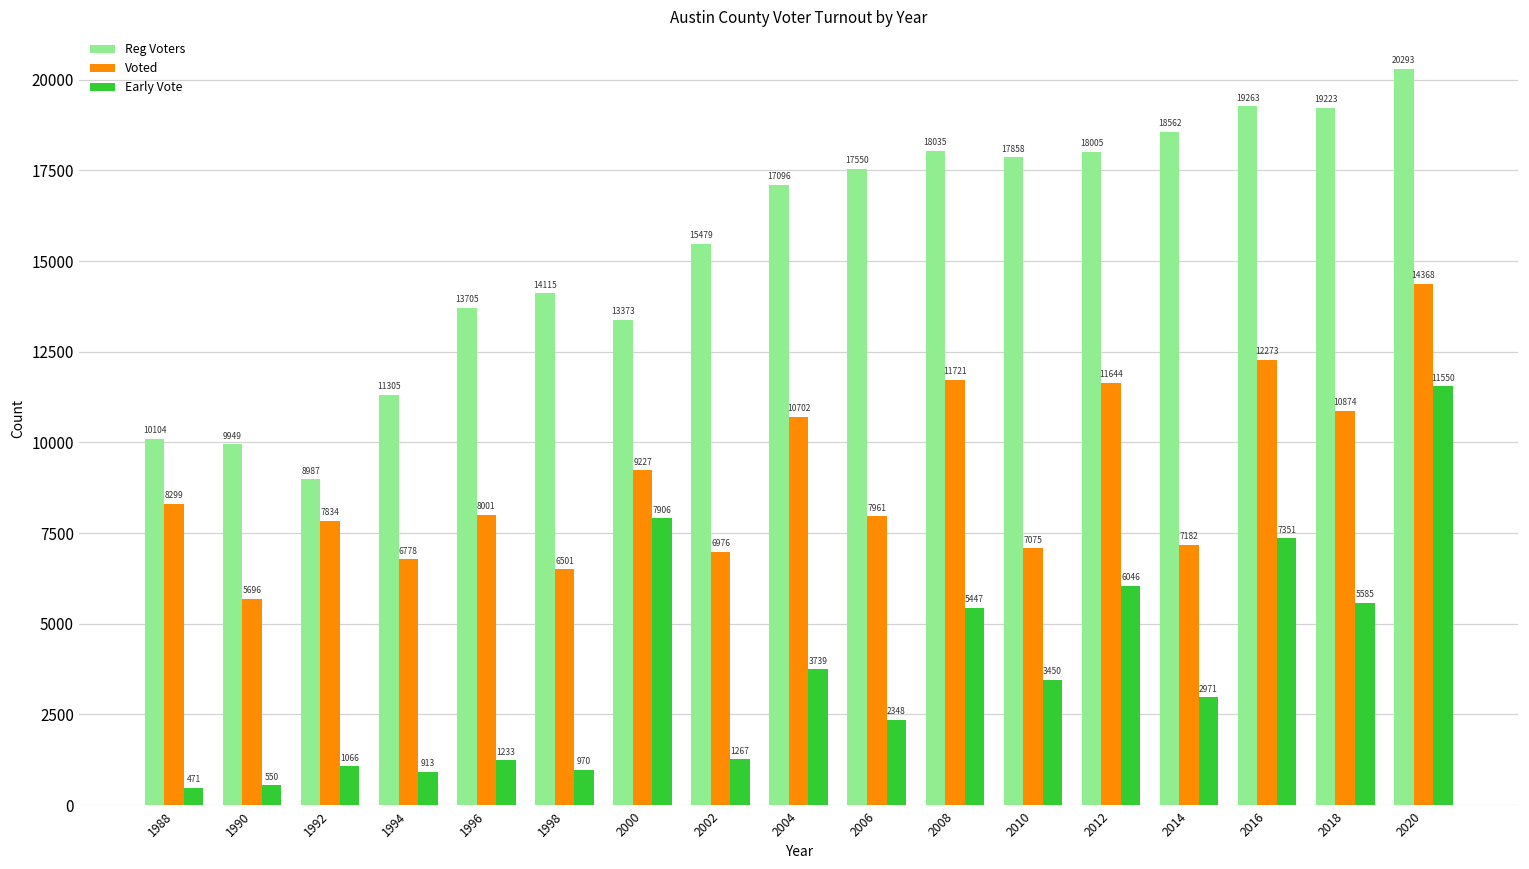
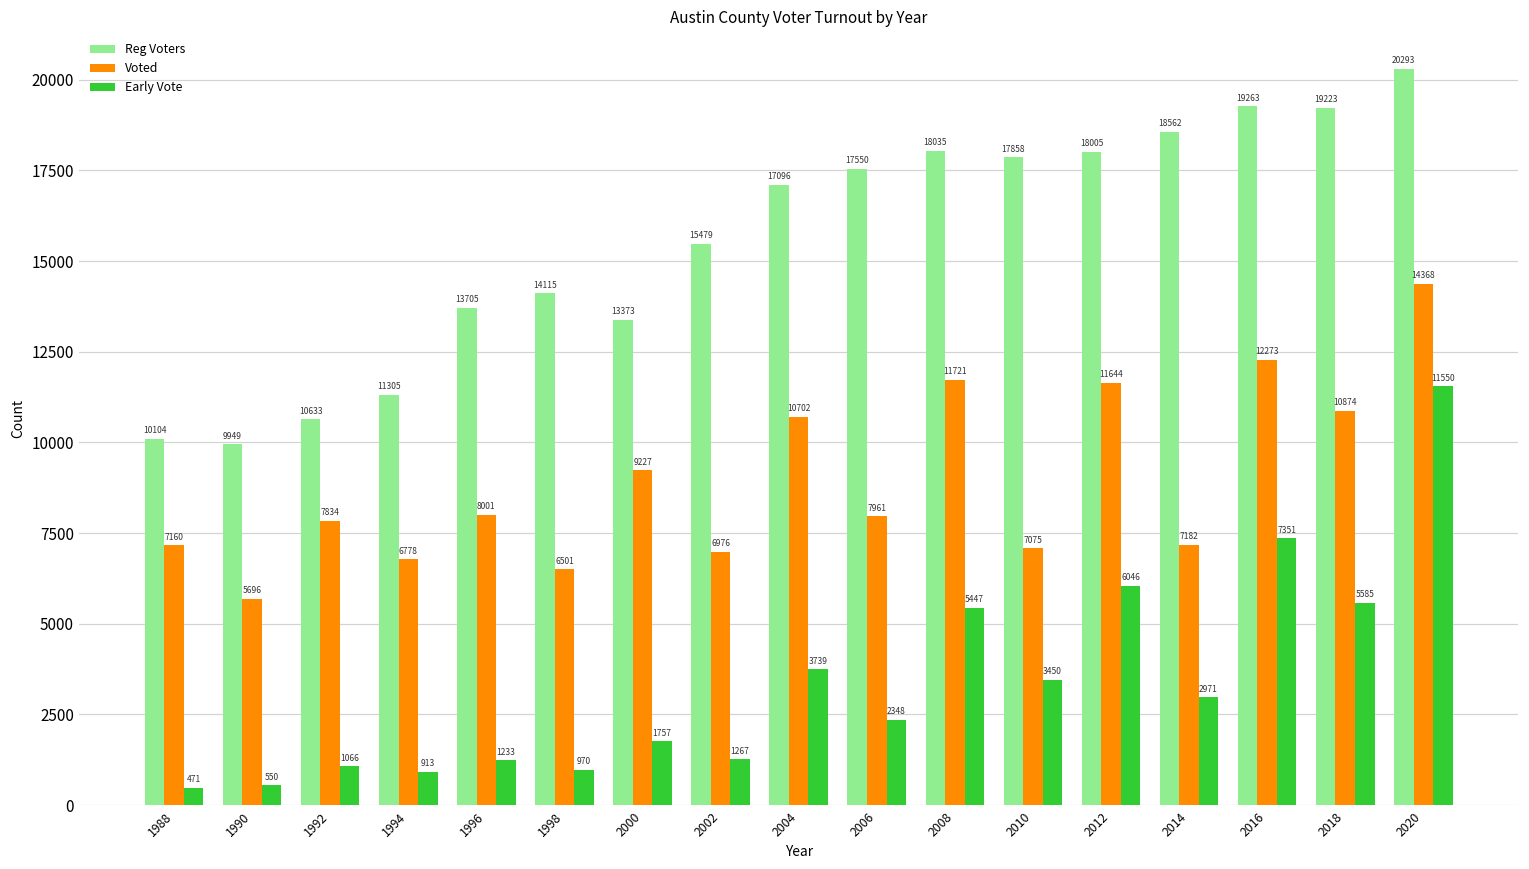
Voted, 1988: 8299 -> 7160
Reg Voters, 1992: 8987 -> 10633
Early Vote, 2000: 7906 -> 1757
